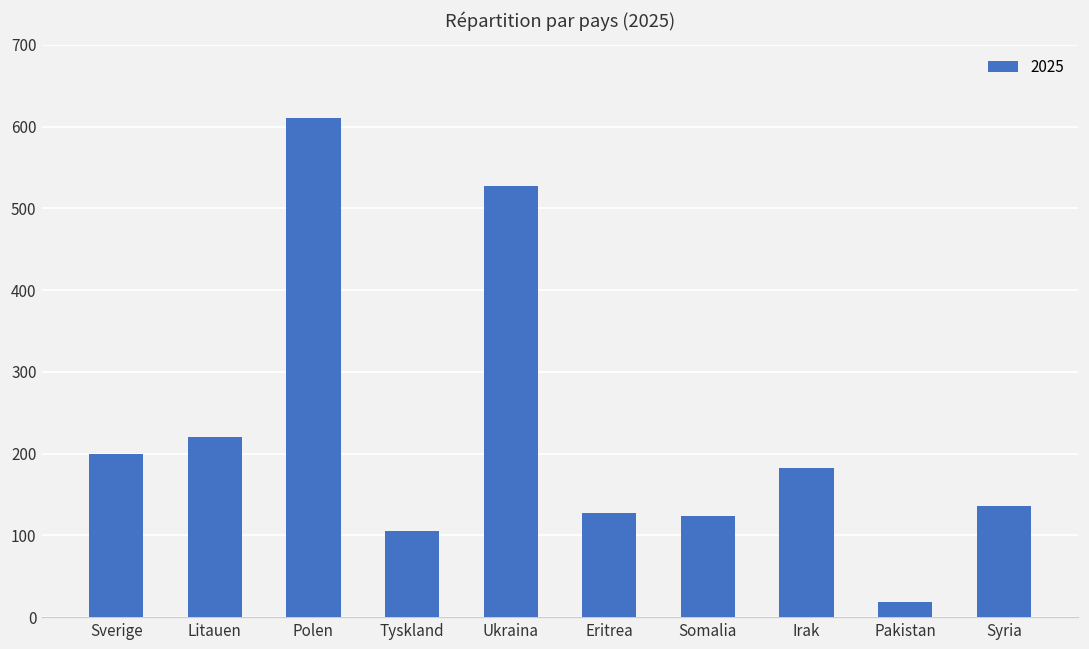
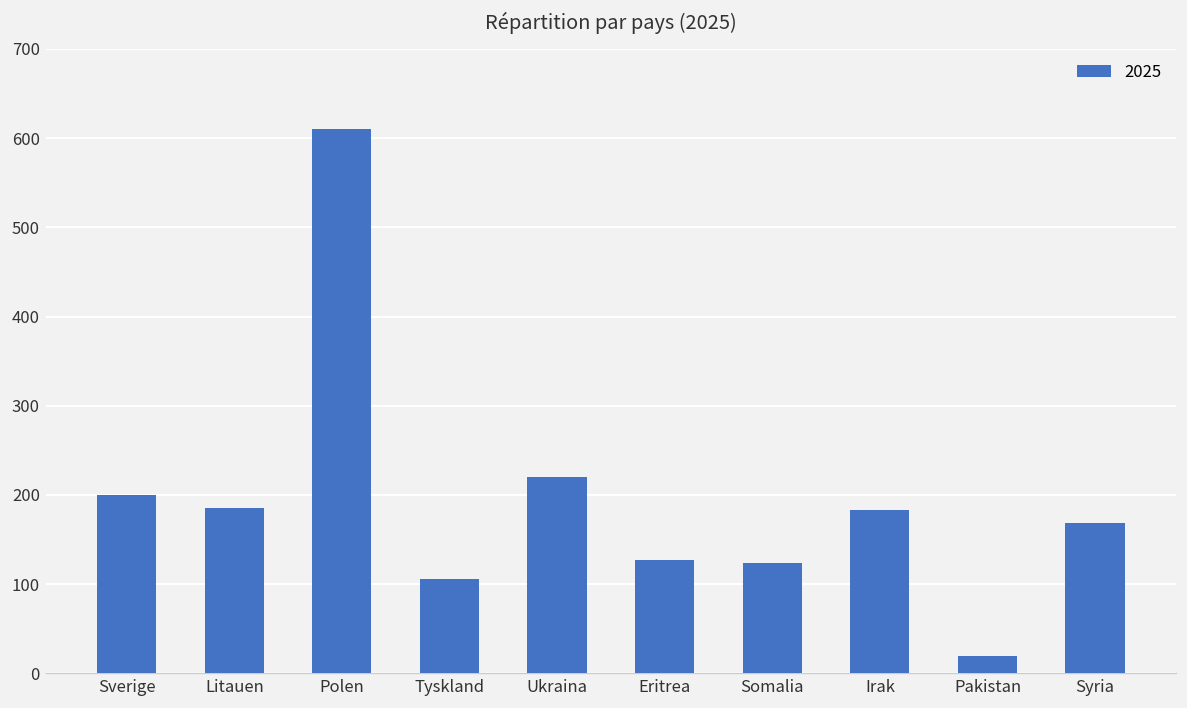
Litauen: 220 -> 190
Ukraina: 530 -> 220
Syria: 140 -> 170
